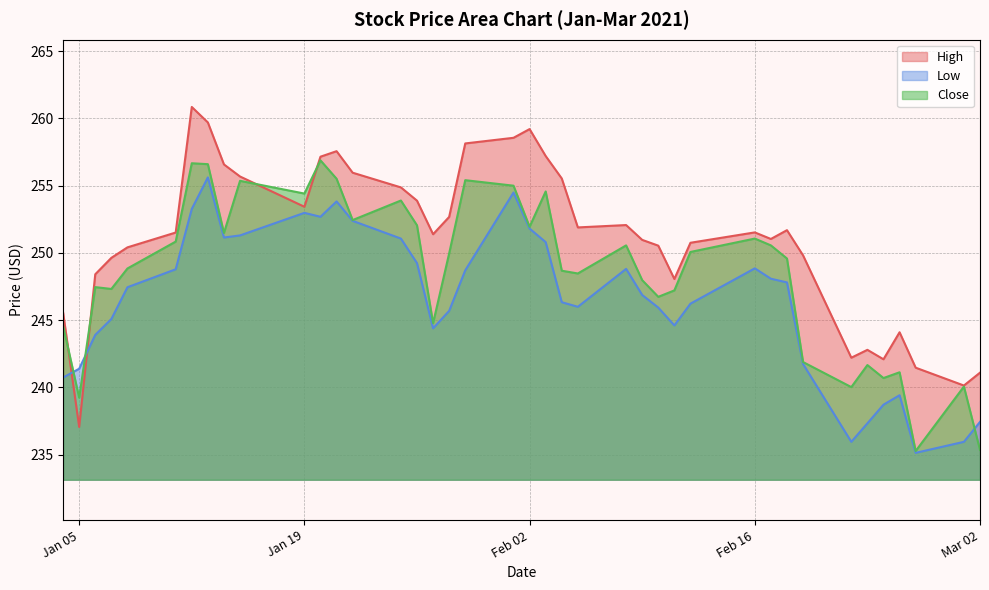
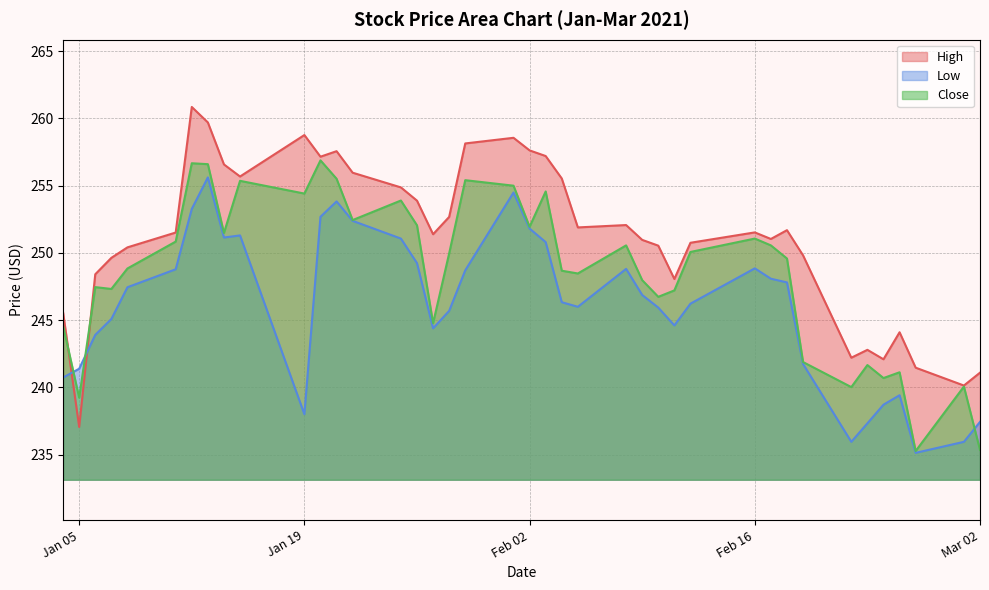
High, Jan 19: 253.4 -> 258.8
Low, Jan 19: 253.0 -> 238.0
High, Feb 02: 259.2 -> 257.6
